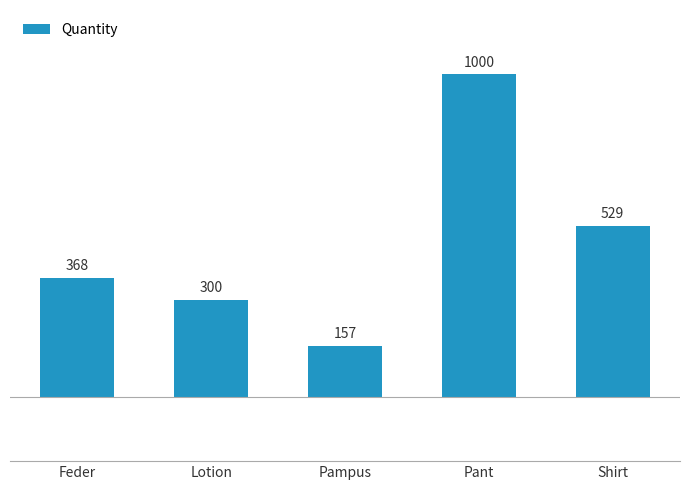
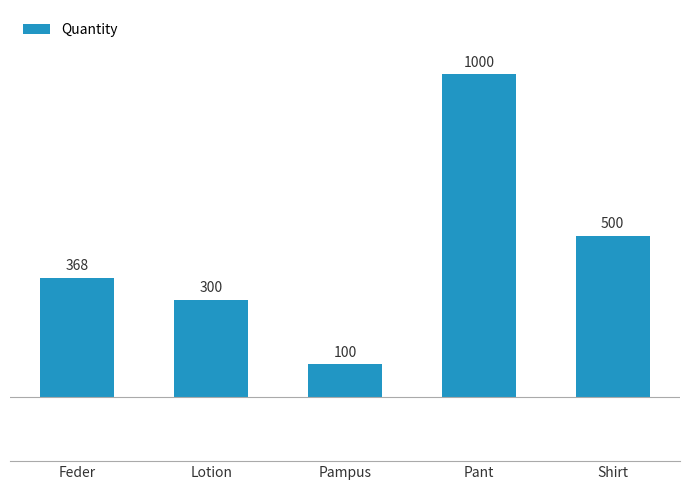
Pampus: 157 -> 100
Shirt: 529 -> 500
